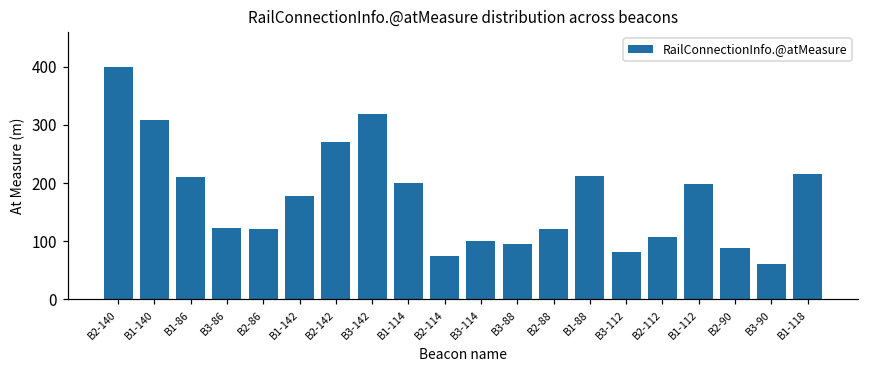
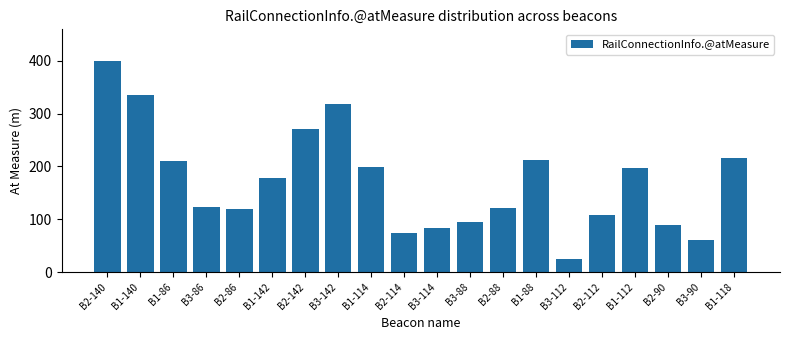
B1-140: 310 -> 330
B3-114: 100 -> 80
B3-112: 80 -> 20
